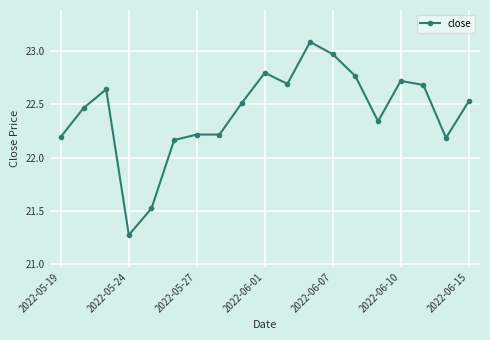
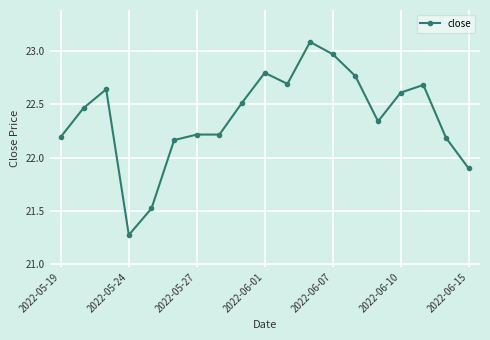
2022-06-10: 22.72 -> 22.61
2022-06-15: 22.53 -> 21.90
